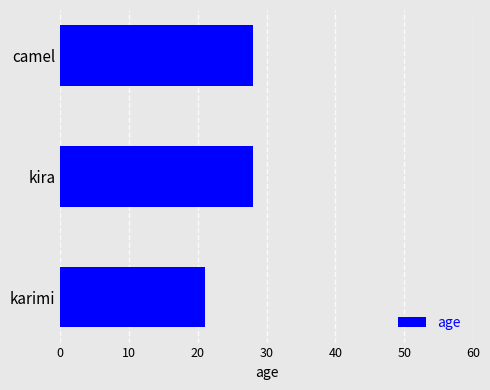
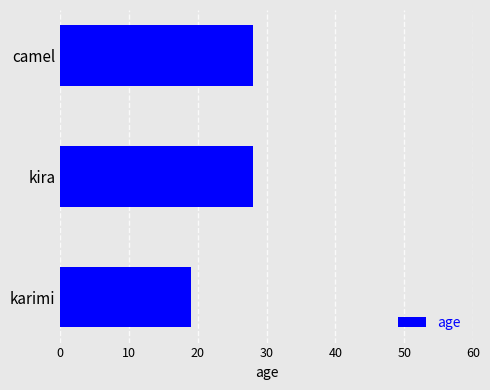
karimi: 21 -> 19
